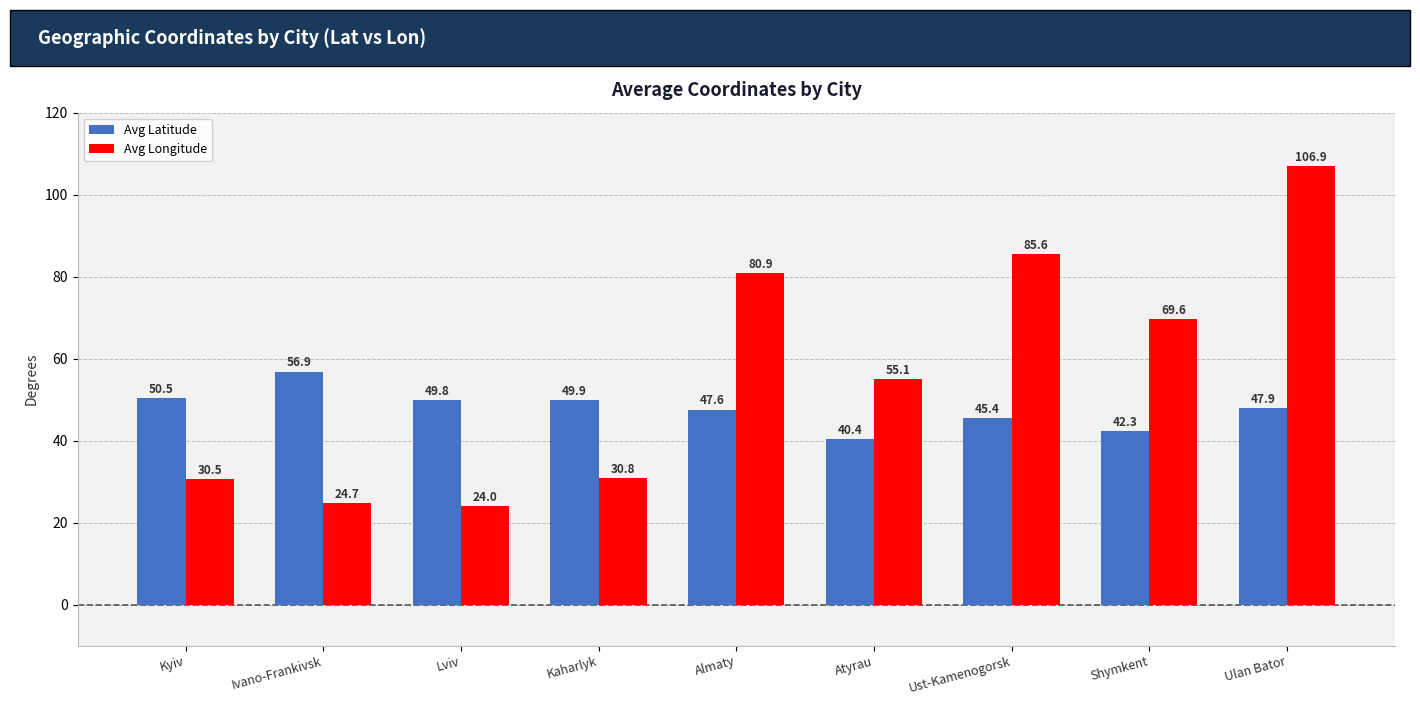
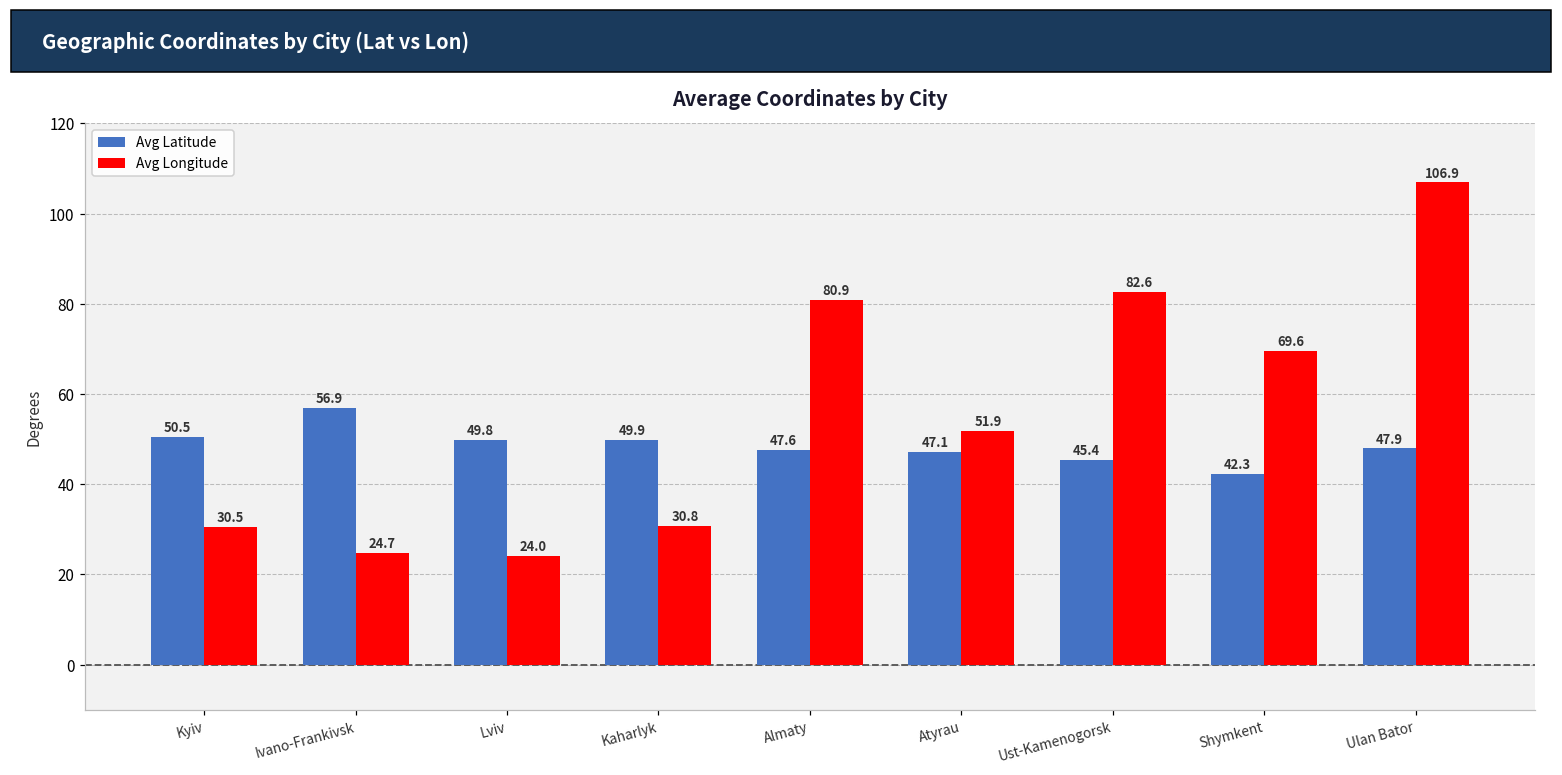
Avg Latitude, Atyrau: 40.4 -> 47.1
Avg Longitude, Atyrau: 55.1 -> 51.9
Avg Longitude, Ust-Kamenogorsk: 85.6 -> 82.6
